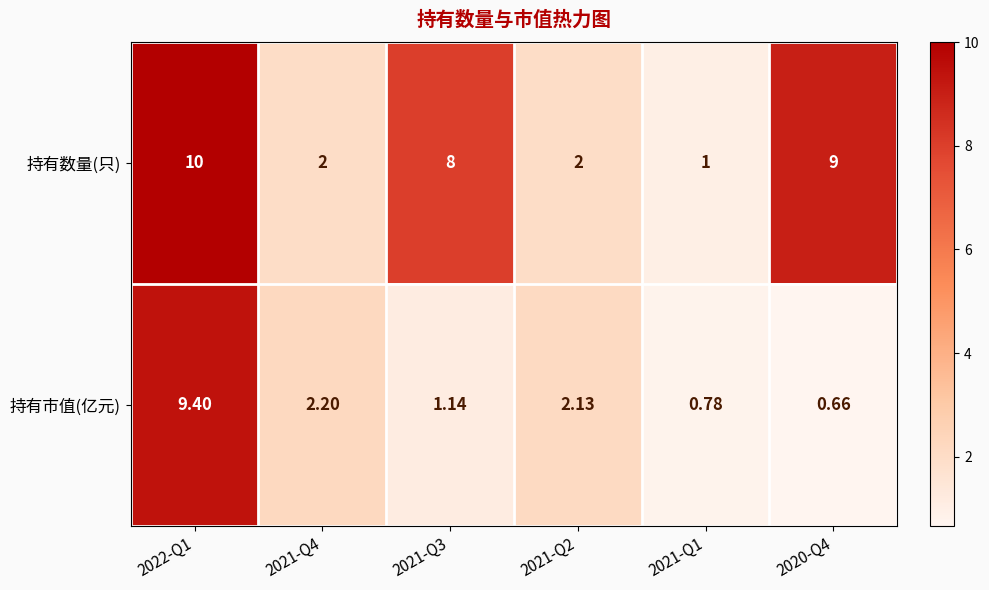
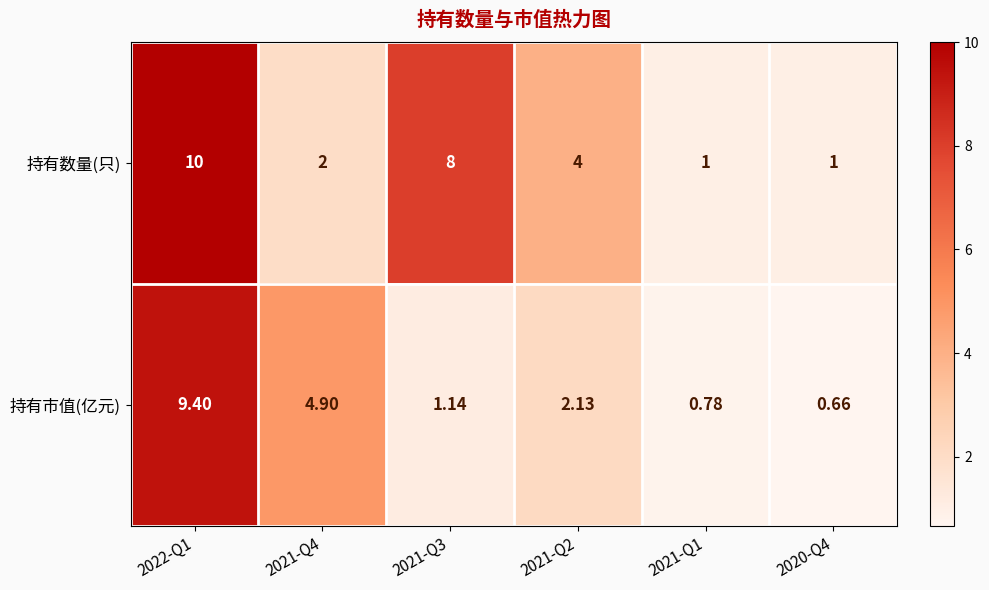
持有数量(只), 2021-Q2: 2 -> 4
持有数量(只), 2020-Q4: 9 -> 1
持有市值(亿元), 2021-Q4: 2.20 -> 4.90
